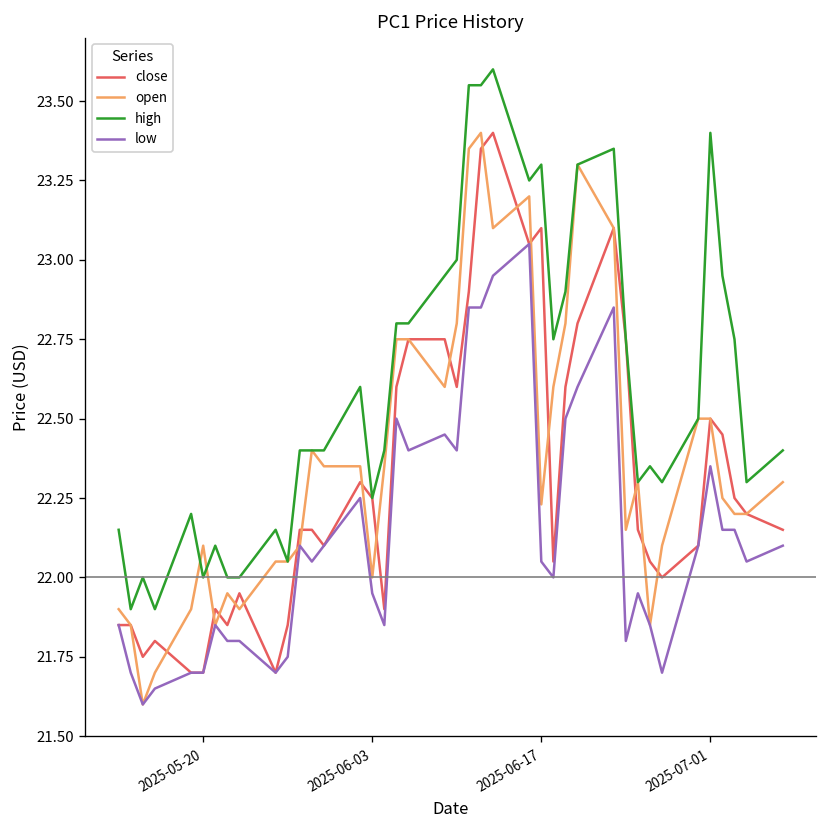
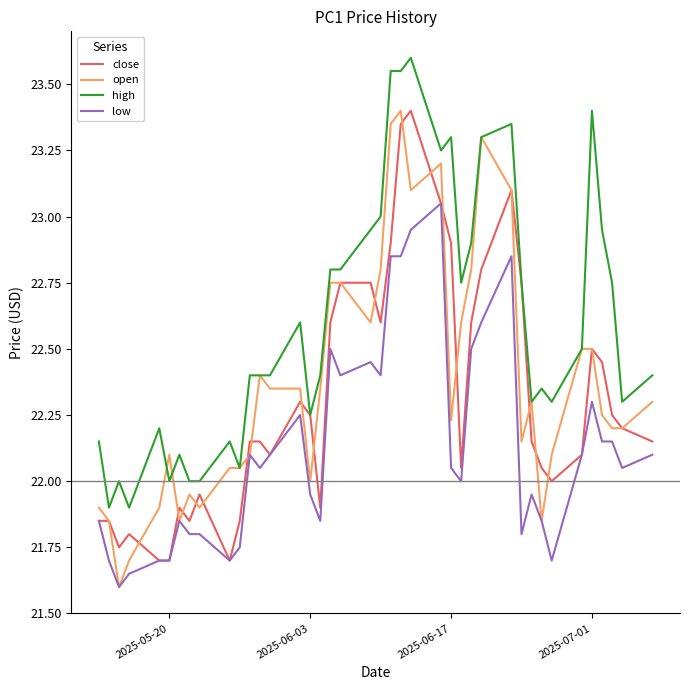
close, 2025-06-17: 23.1 -> 22.9
low, 2025-07-01: 22.35 -> 22.30
